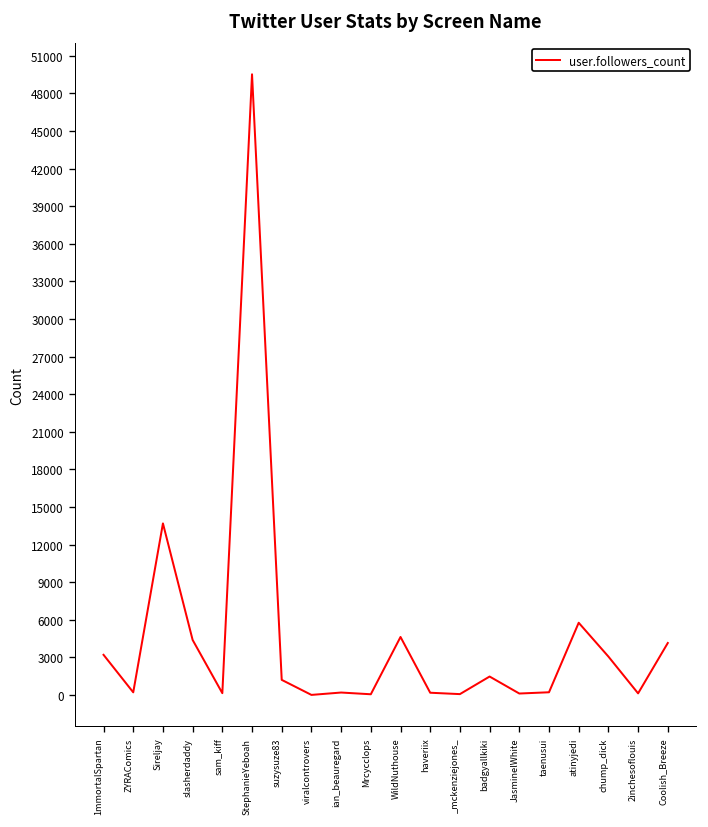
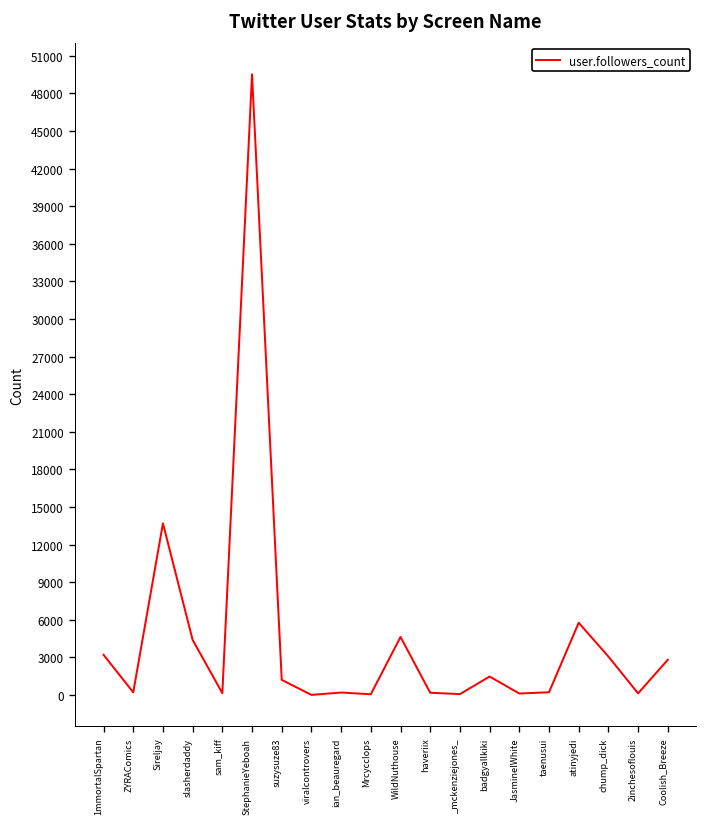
Coolish_Breeze: 4100 -> 2800
